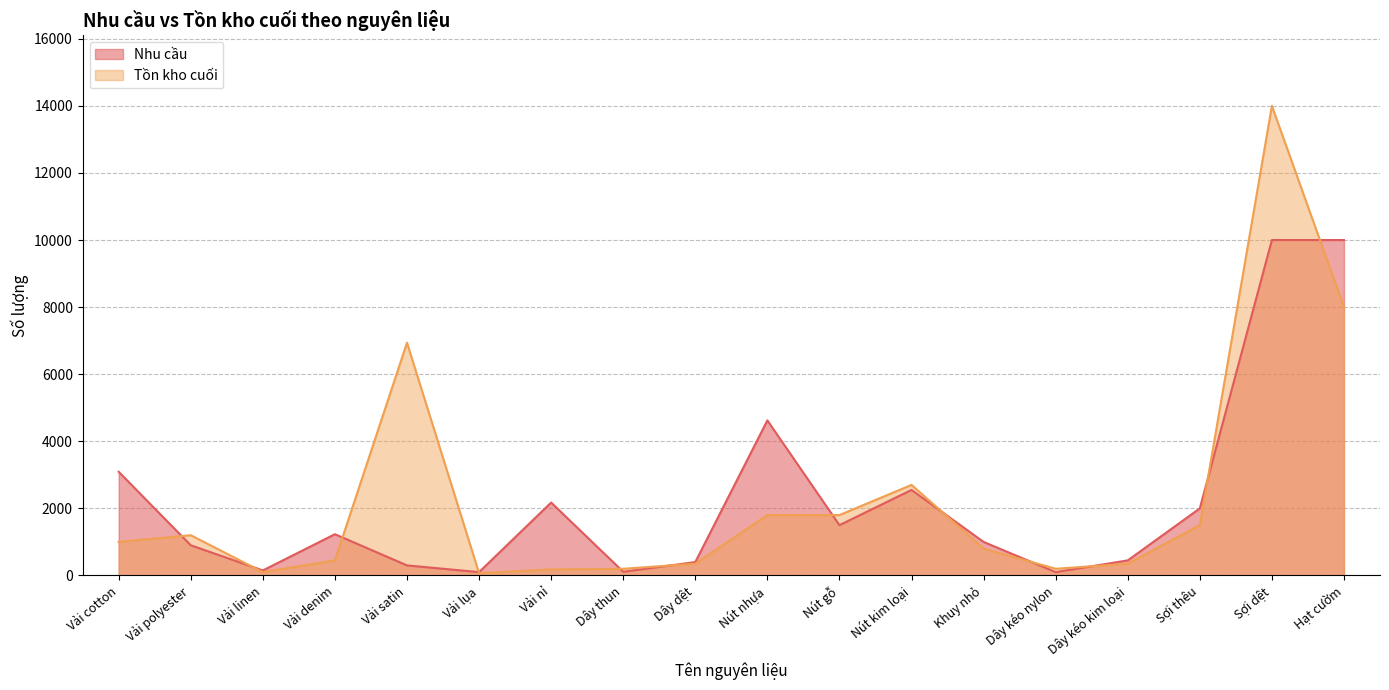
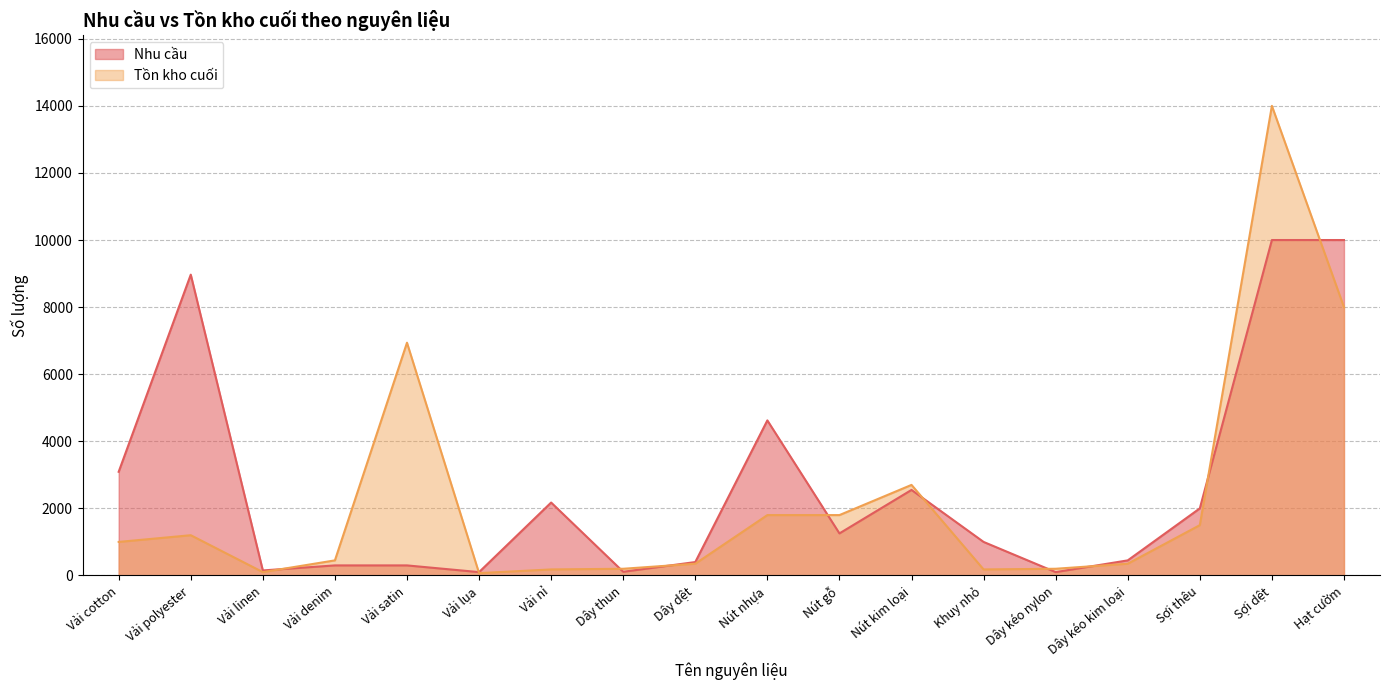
Nhu cầu, Vải polyester: 900 -> 9000
Nhu cầu, Vải denim: 1200 -> 300
Nhu cầu, Nút gỗ: 1500 -> 1300
Tồn kho cuối, Khuy nhỏ: 800 -> 200
